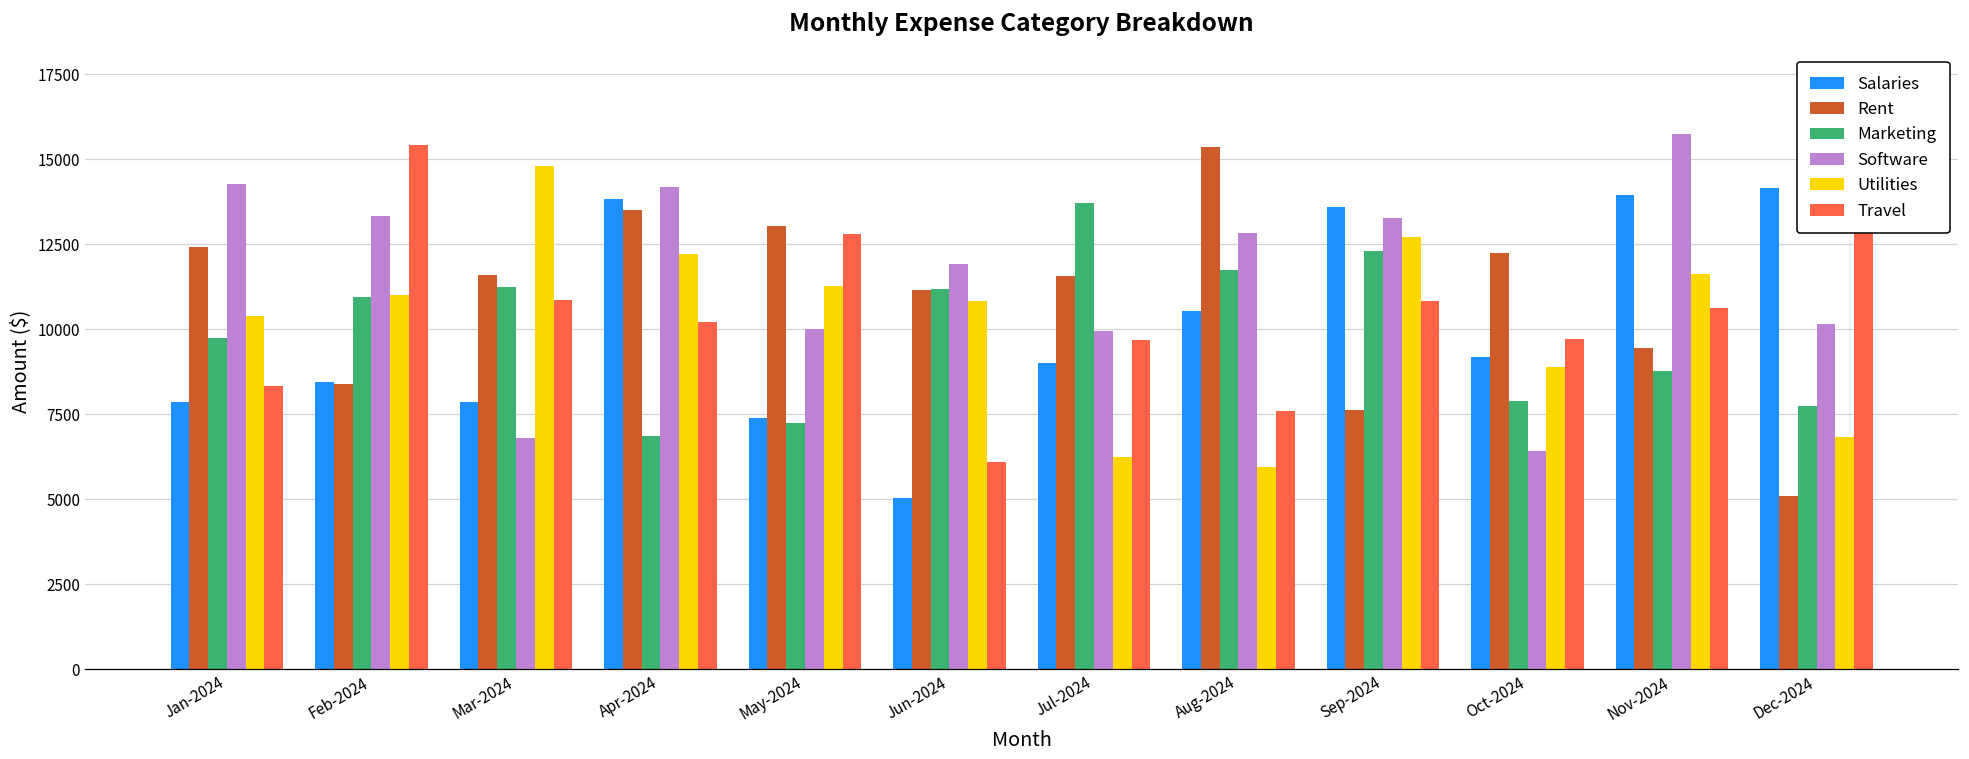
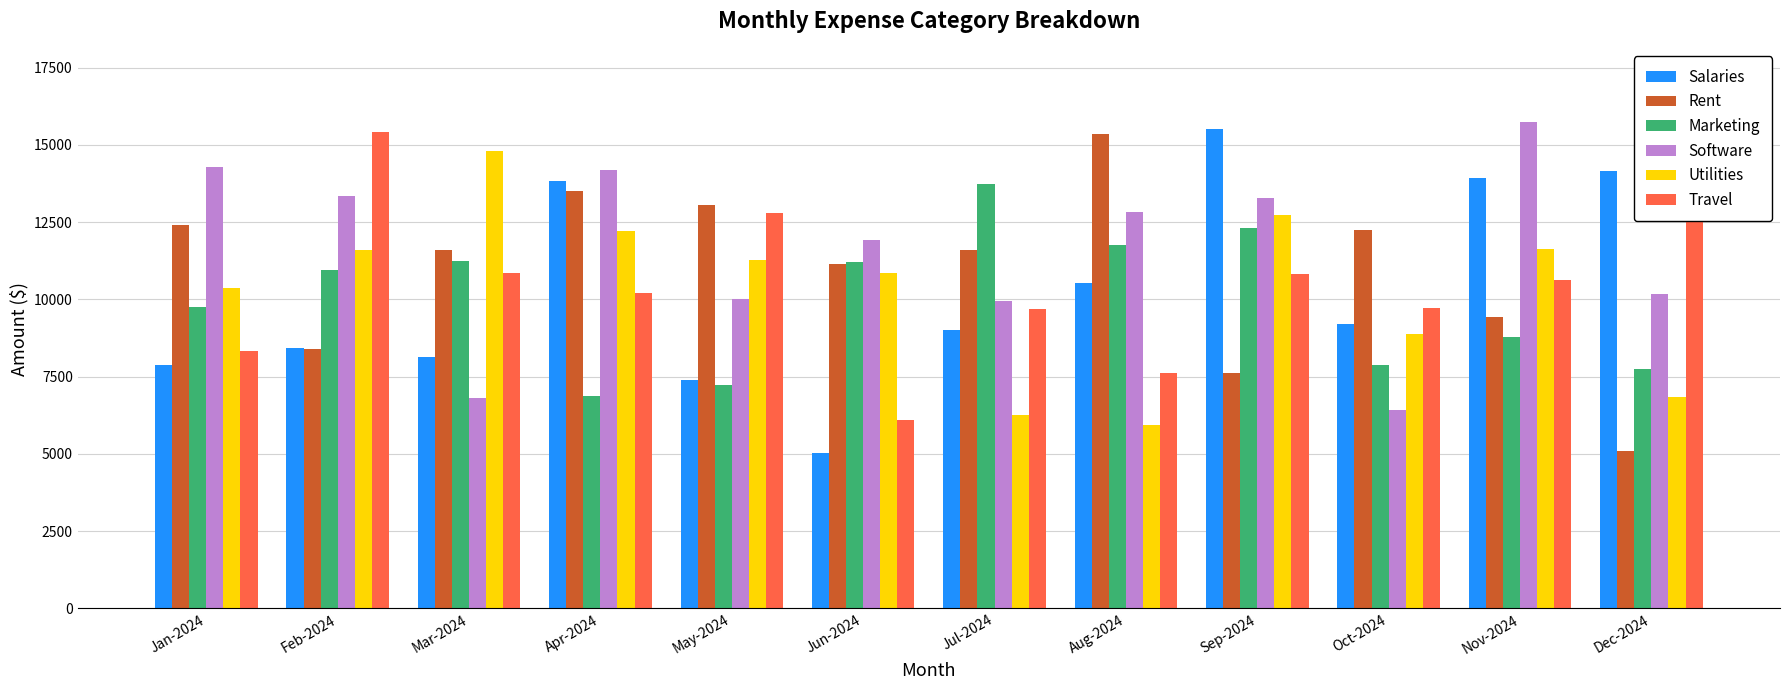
Utilities, Feb-2024: 11000 -> 11600
Salaries, Mar-2024: 7900 -> 8100
Salaries, Sep-2024: 13600 -> 15500
